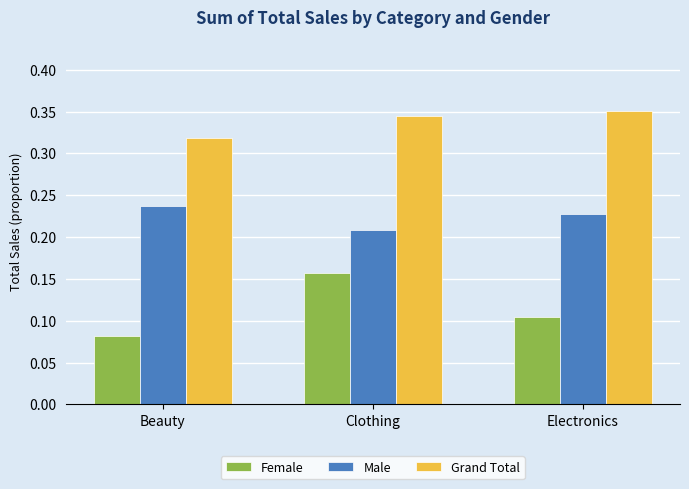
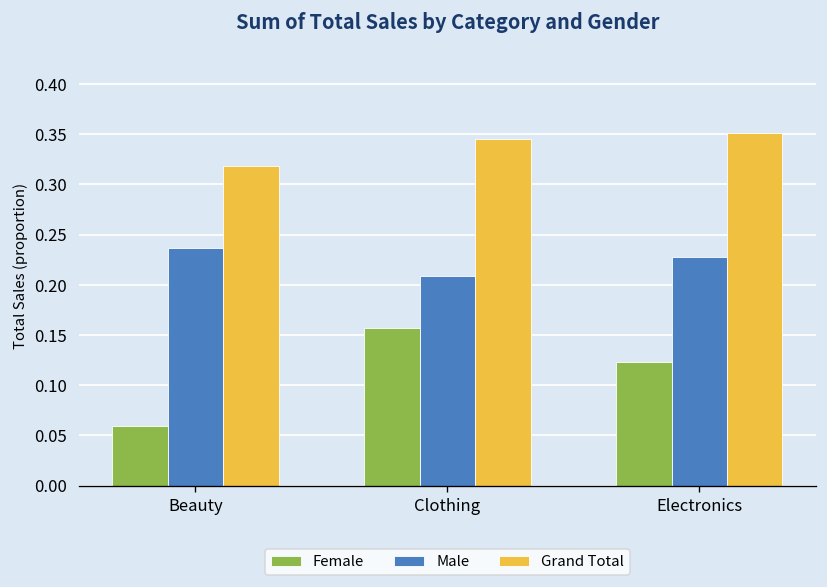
Female, Beauty: 0.08 -> 0.06
Female, Electronics: 0.10 -> 0.12
